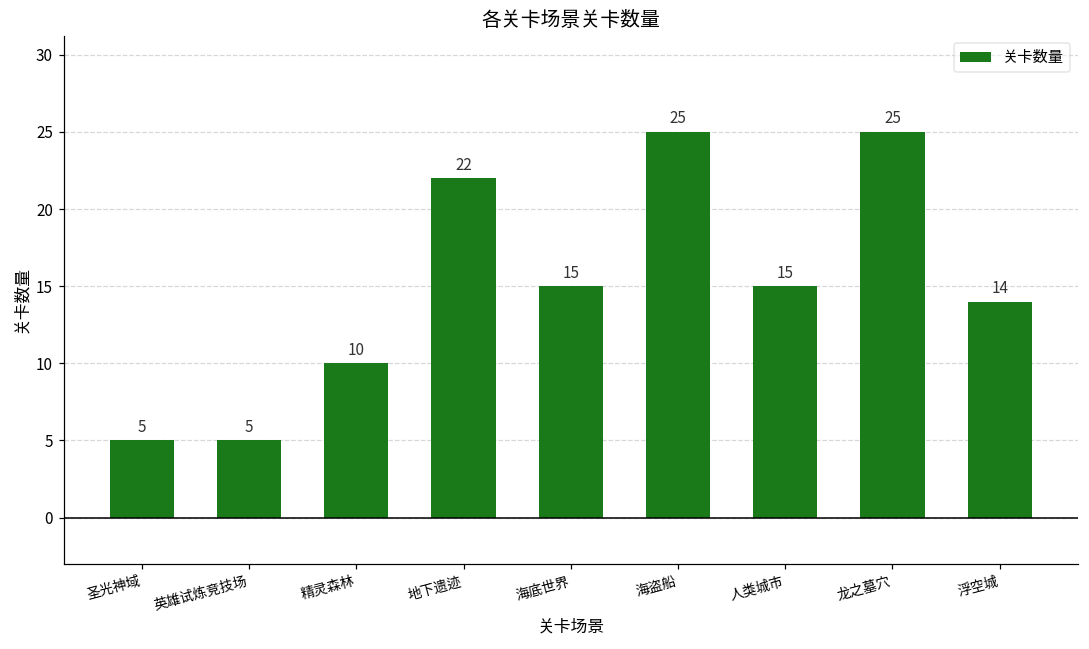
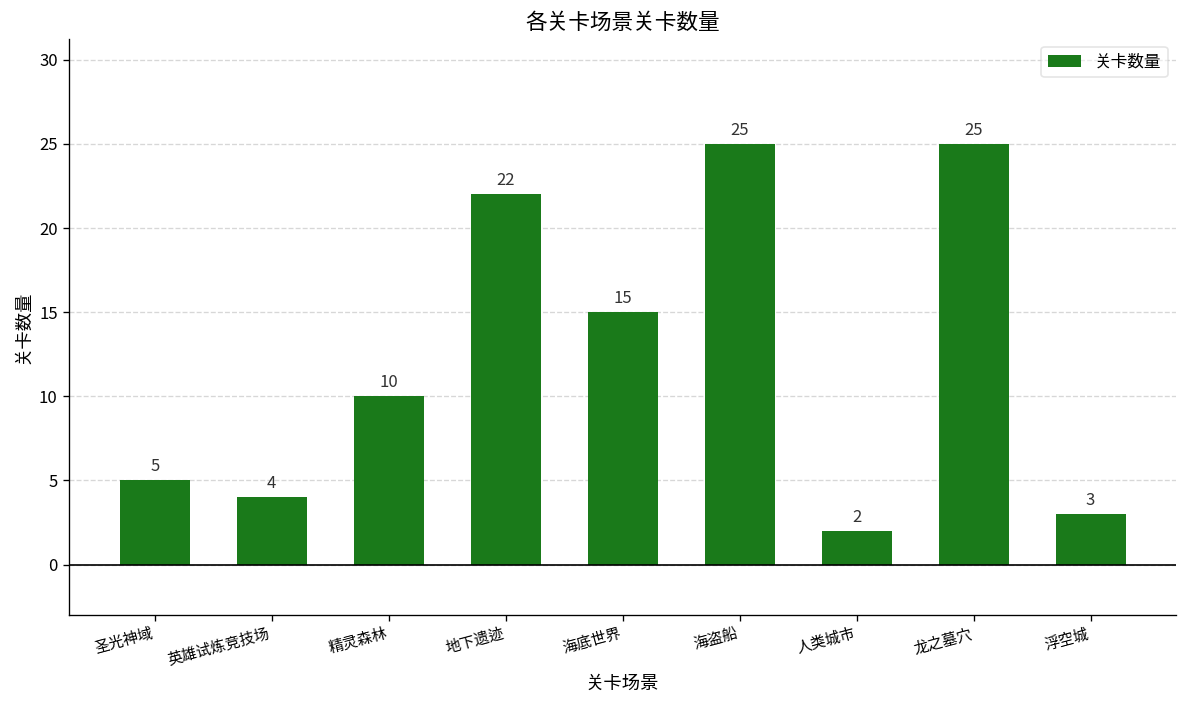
英雄试炼竞技场: 5 -> 4
人类城市: 15 -> 2
浮空城: 14 -> 3
